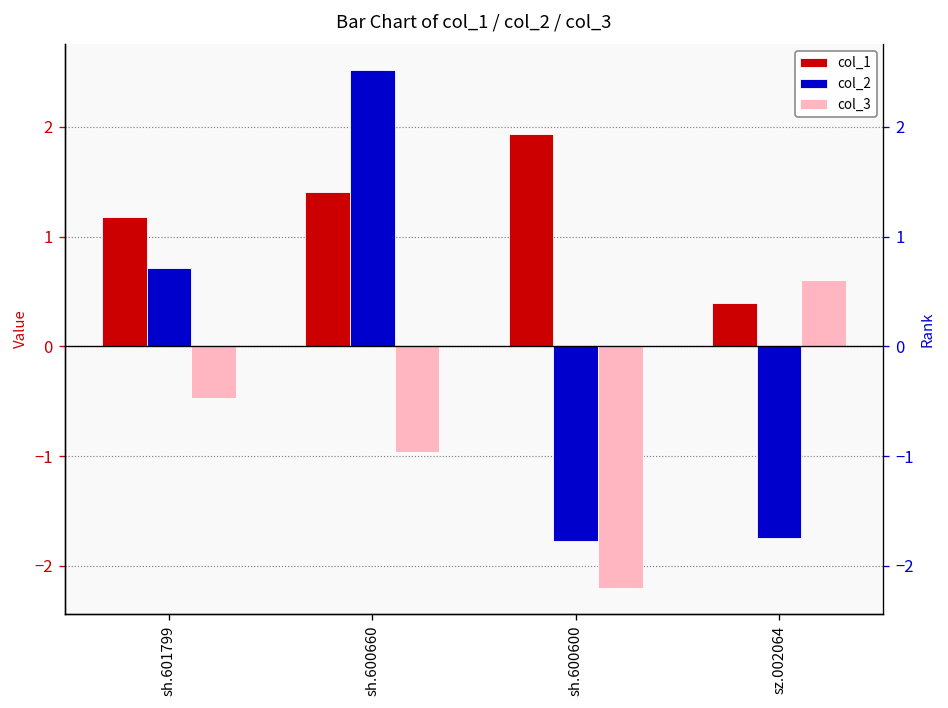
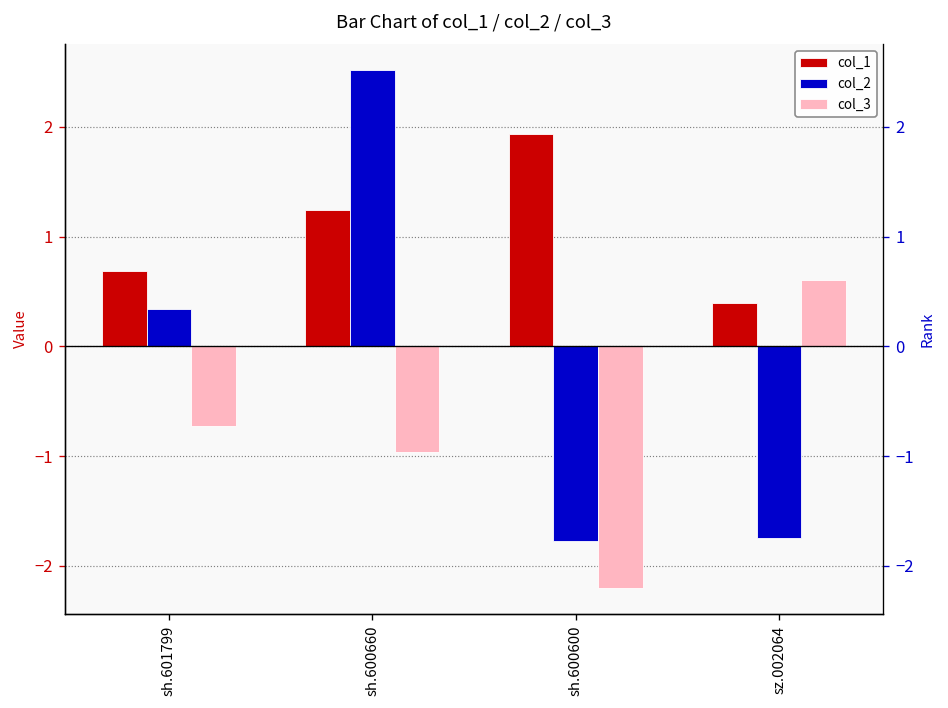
col_1, sh.601799: 1.2 -> 0.7
col_2, sh.601799: 0.7 -> 0.3
col_3, sh.601799: -0.5 -> -0.7
col_1, sh.600660: 1.4 -> 1.2
